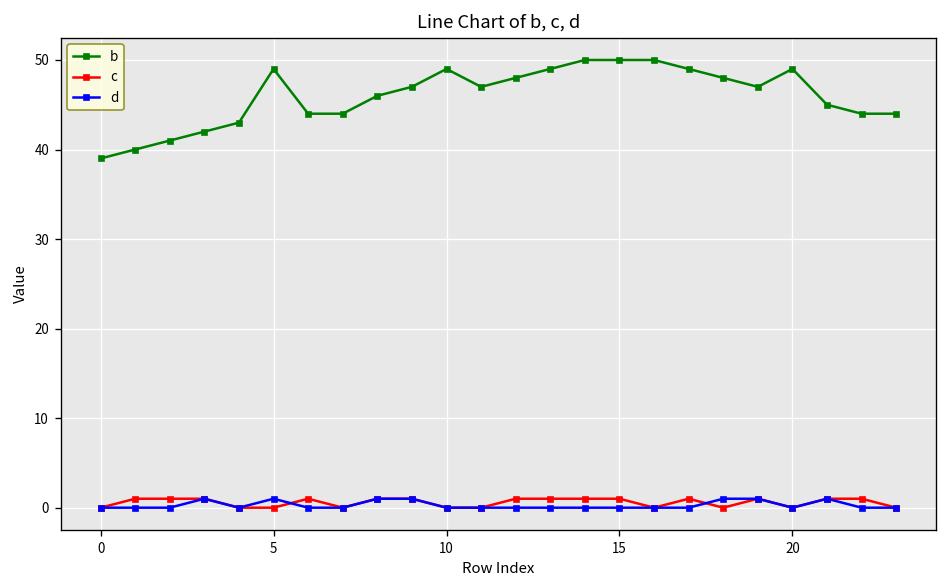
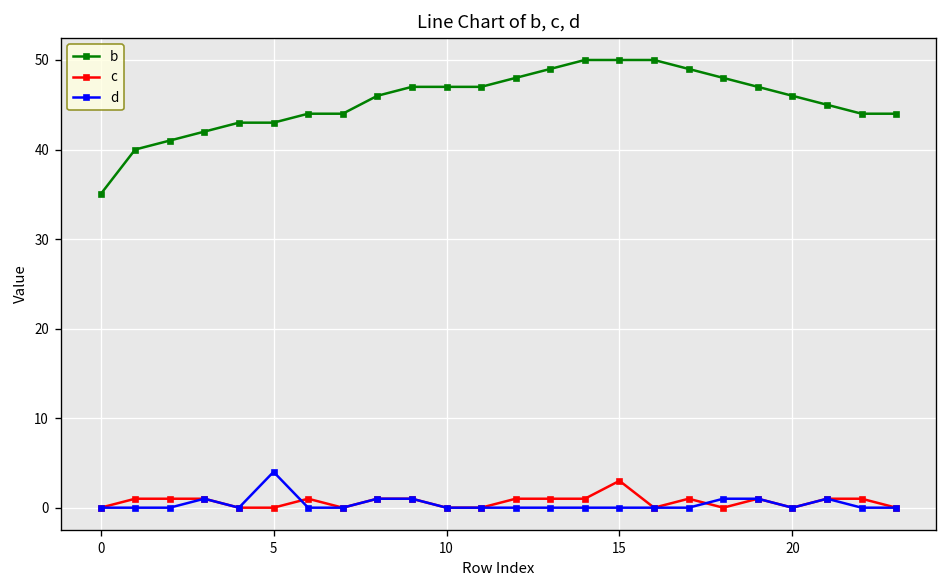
b, 0: 39 -> 35
b, 5: 49 -> 43
d, 5: 1 -> 4
b, 10: 49 -> 47
c, 15: 1 -> 3
b, 20: 49 -> 46
